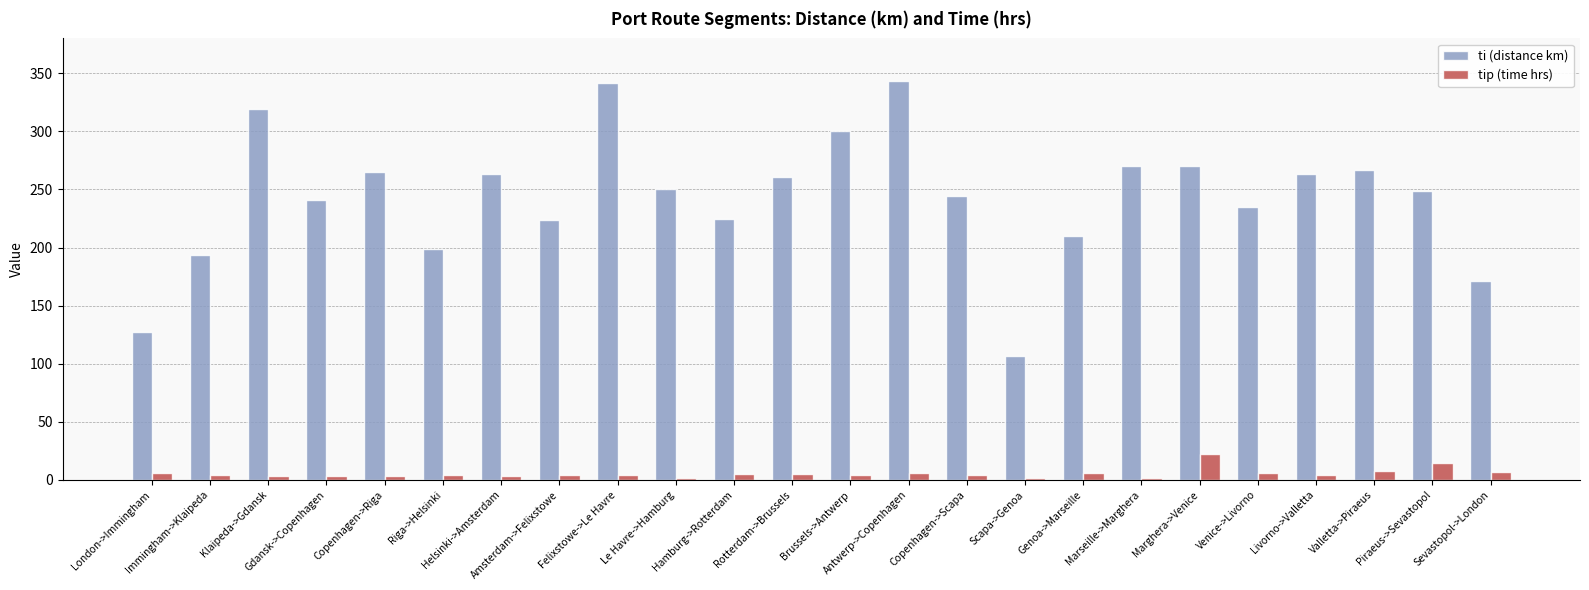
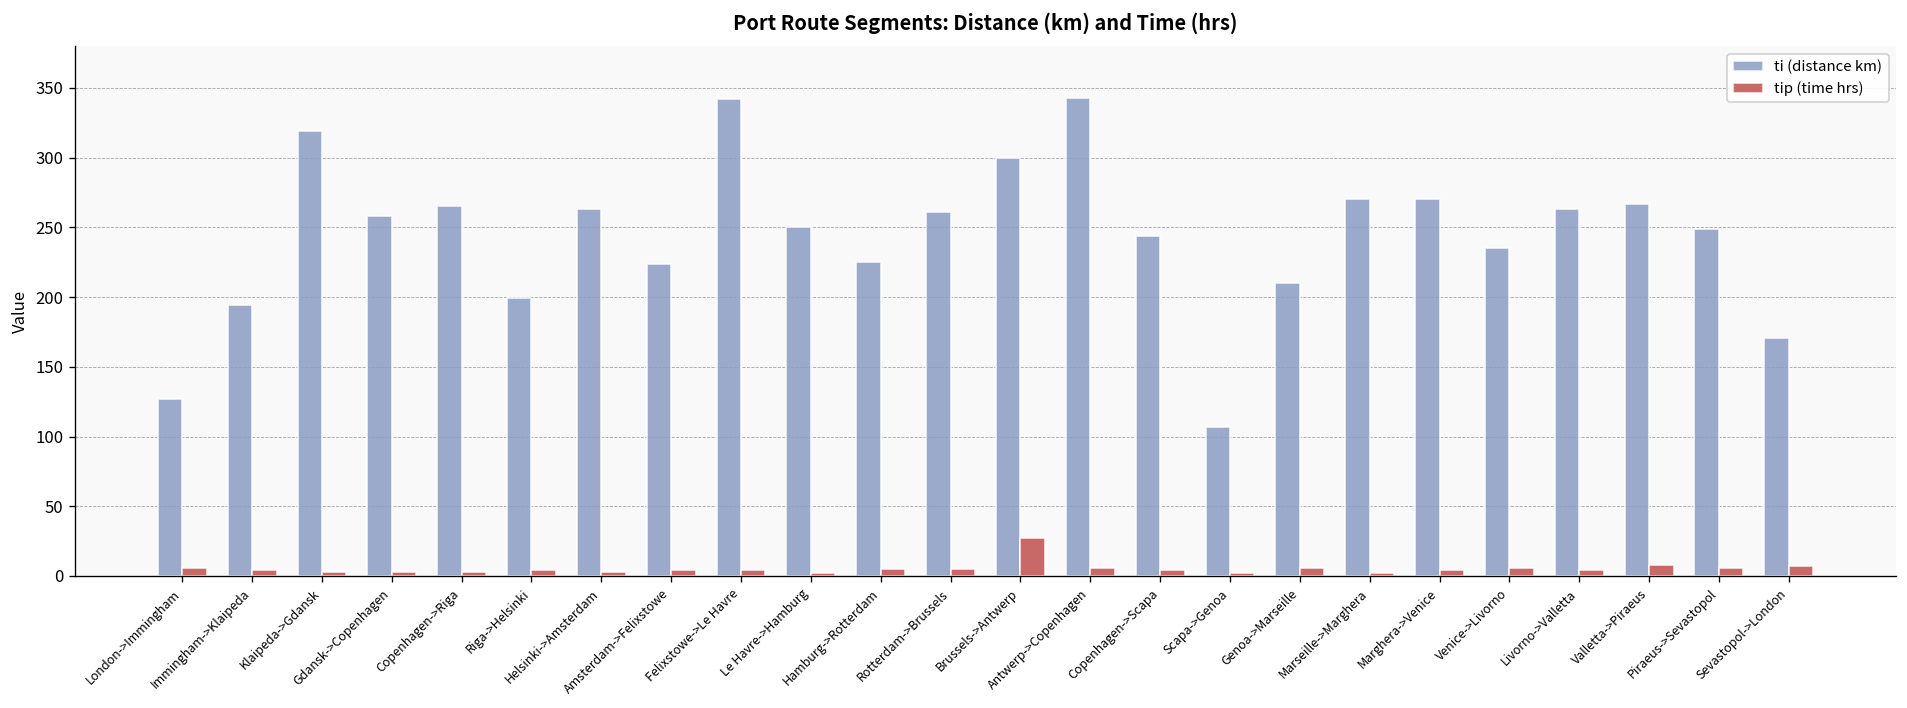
ti (distance km), Gdansk->Copenhagen: 241 -> 258
tip (time hrs), Brussels->Antwerp: 4 -> 27
tip (time hrs), Marghera->Venice: 22 -> 4
tip (time hrs), Piraeus->Sevastopol: 15 -> 6
